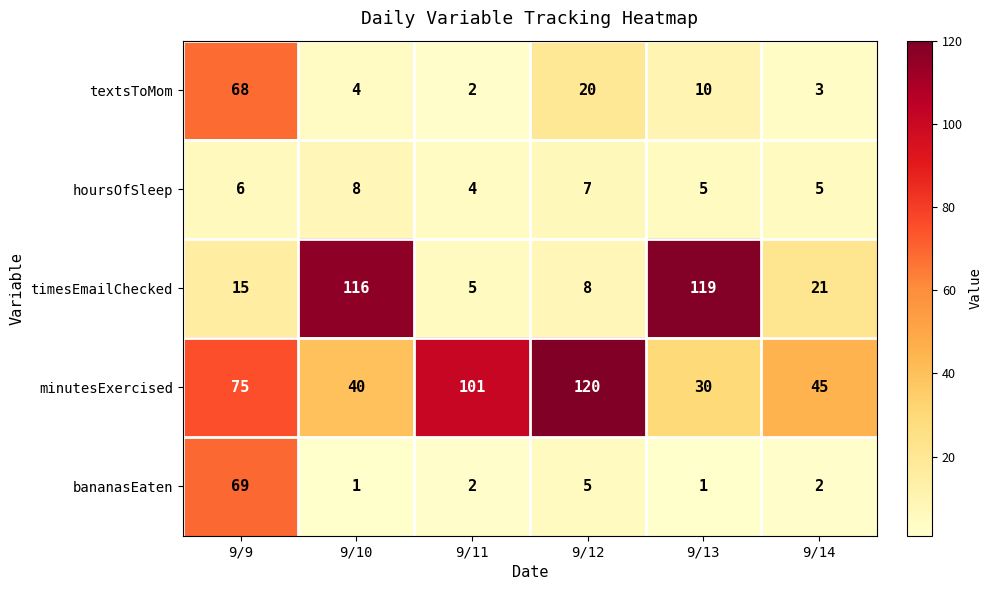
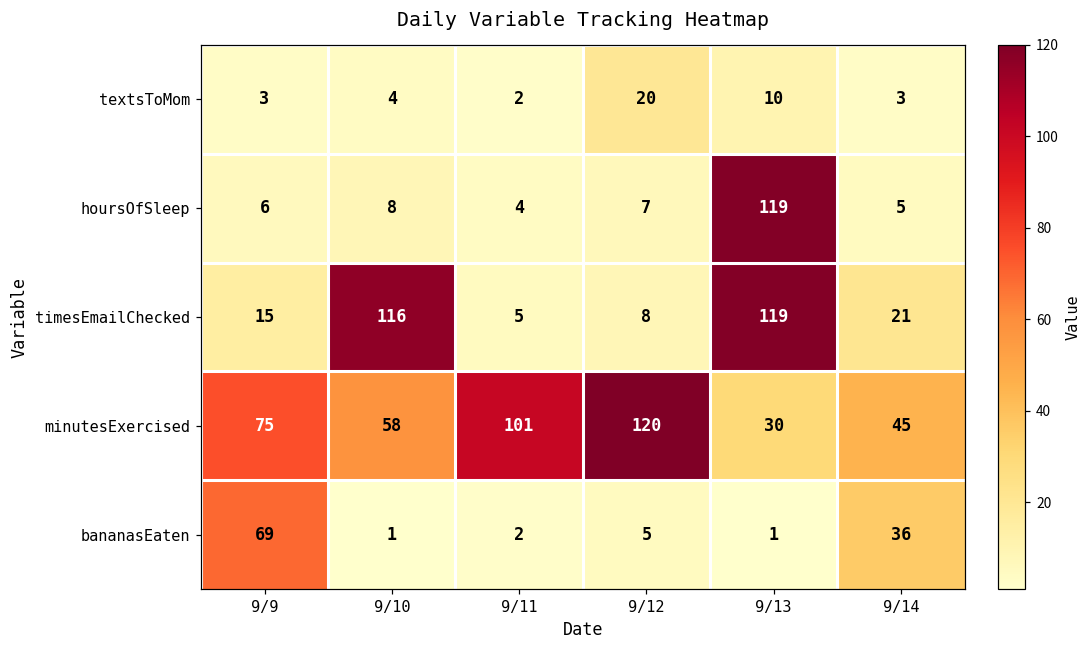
textsToMom, 9/9: 68 -> 3
hoursOfSleep, 9/13: 5 -> 119
minutesExercised, 9/10: 40 -> 58
bananasEaten, 9/14: 2 -> 36
